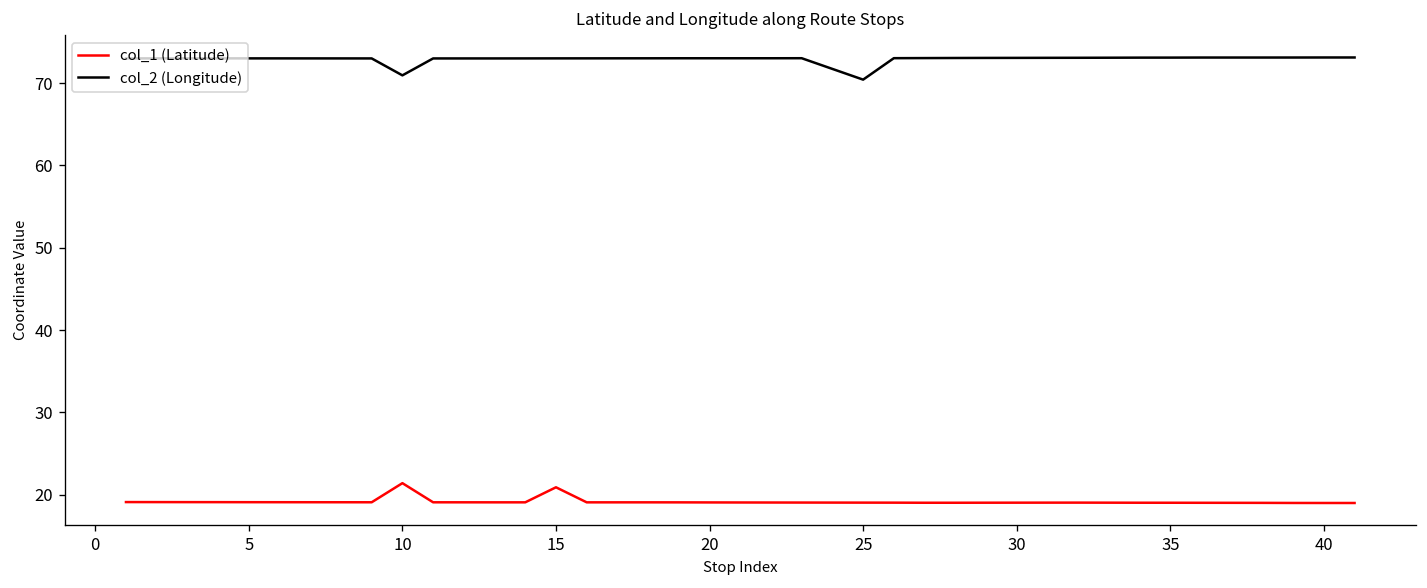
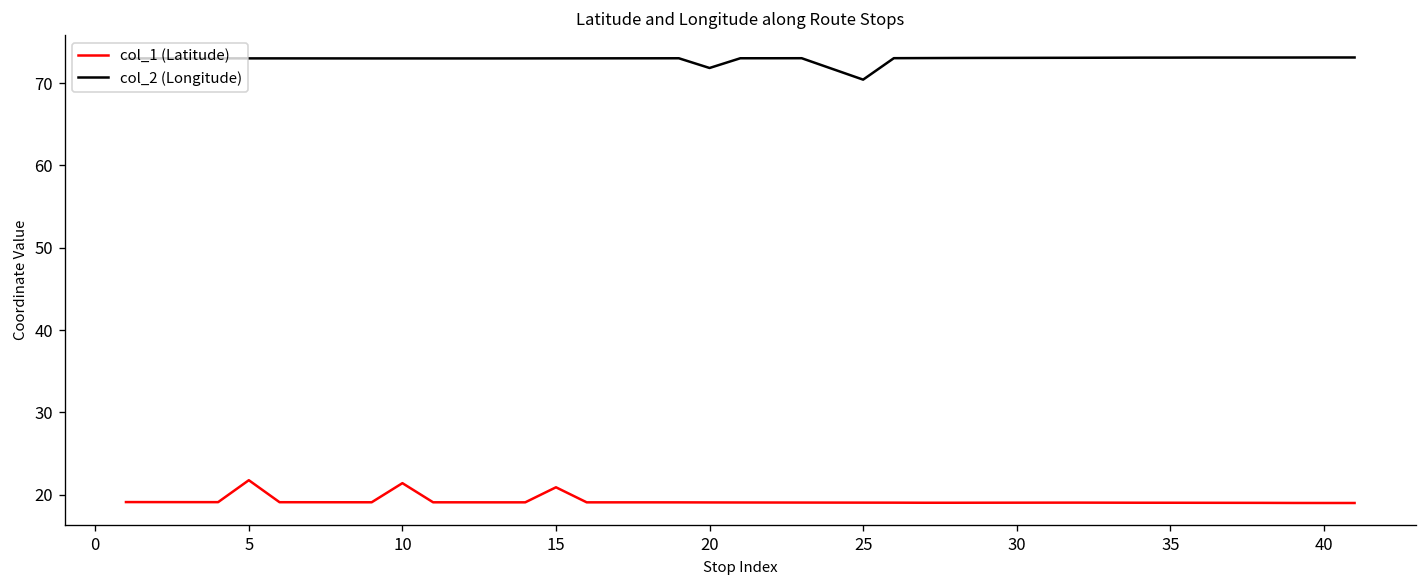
col_1 (Latitude), 5: 19 -> 22
col_2 (Longitude), 10: 71 -> 73
col_2 (Longitude), 20: 73 -> 72
